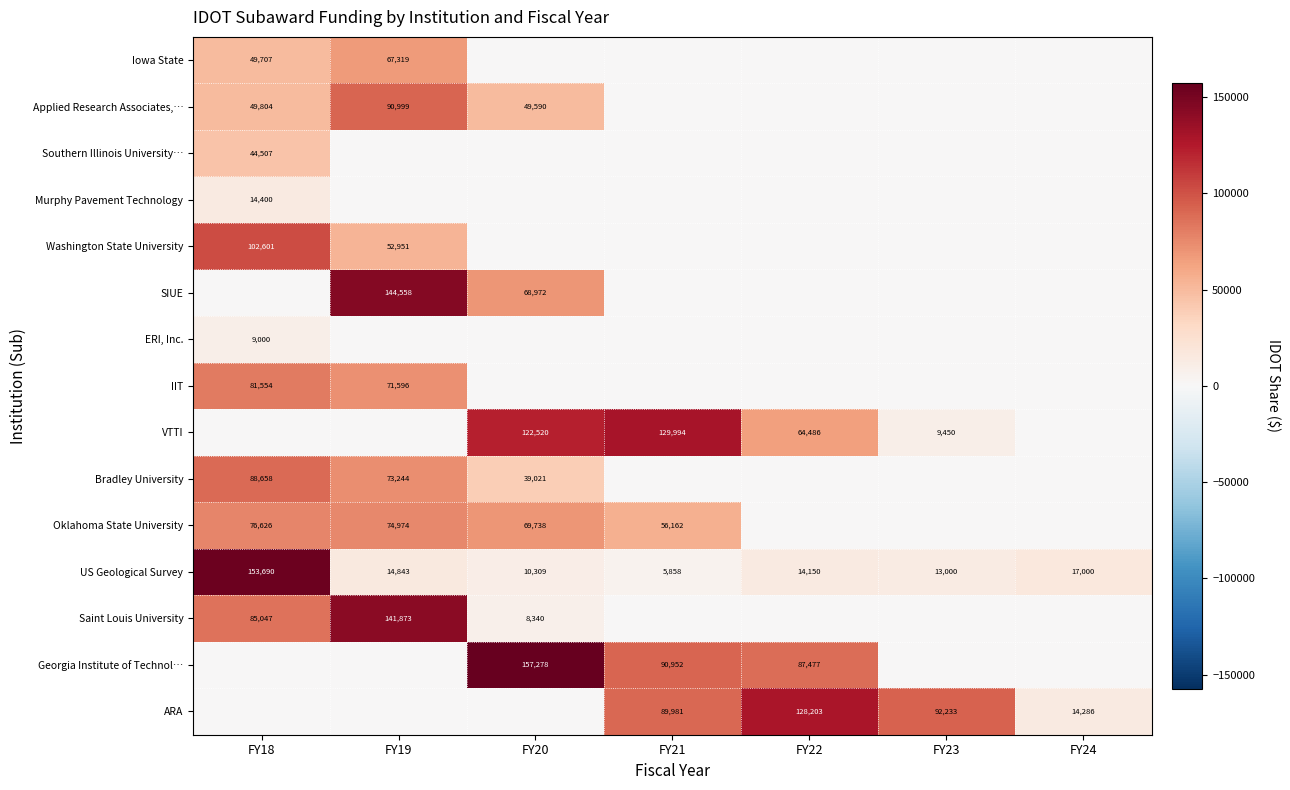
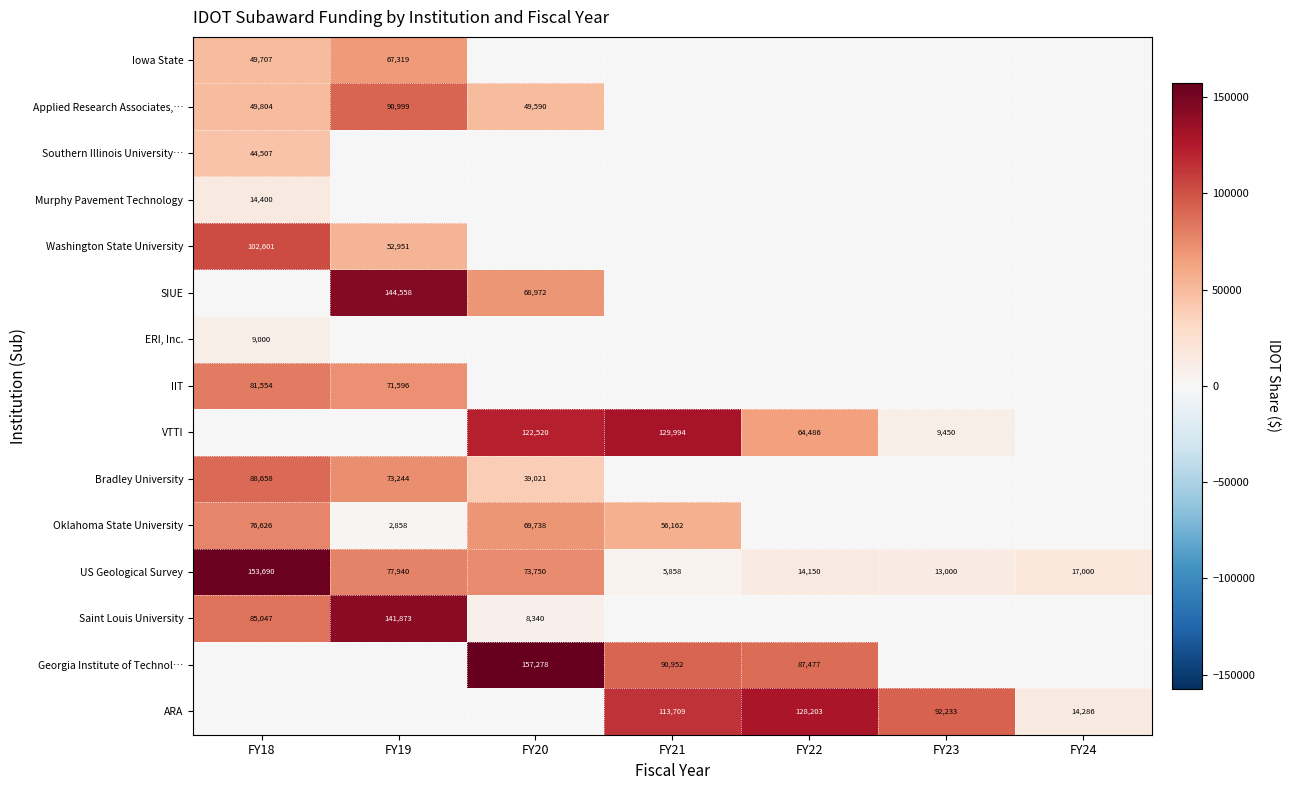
Oklahoma State University, FY19: 74,974 -> 2,858
US Geological Survey, FY19: 14,843 -> 77,940
US Geological Survey, FY20: 10,309 -> 73,750
ARA, FY21: 89,981 -> 113,709
